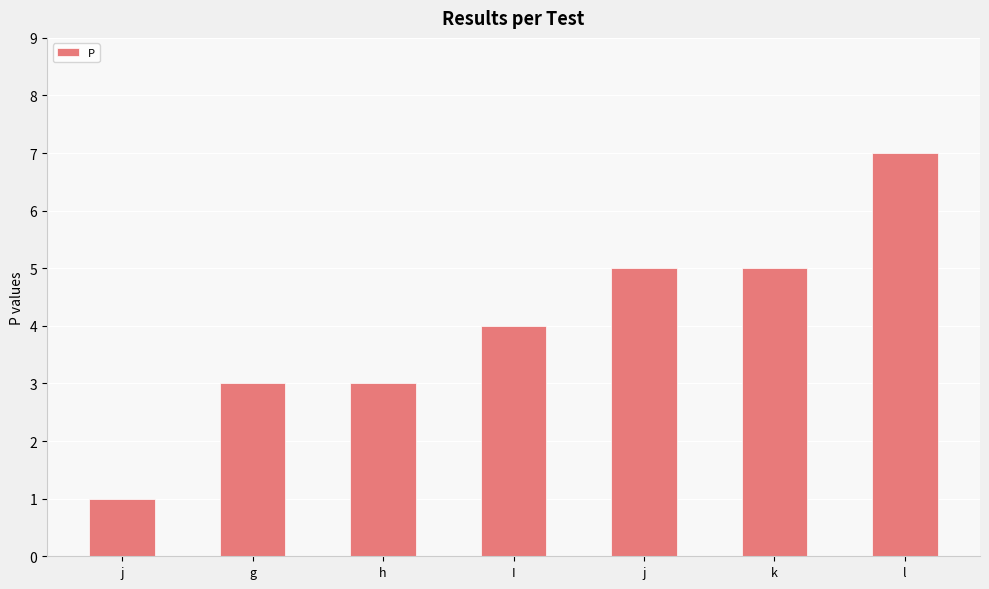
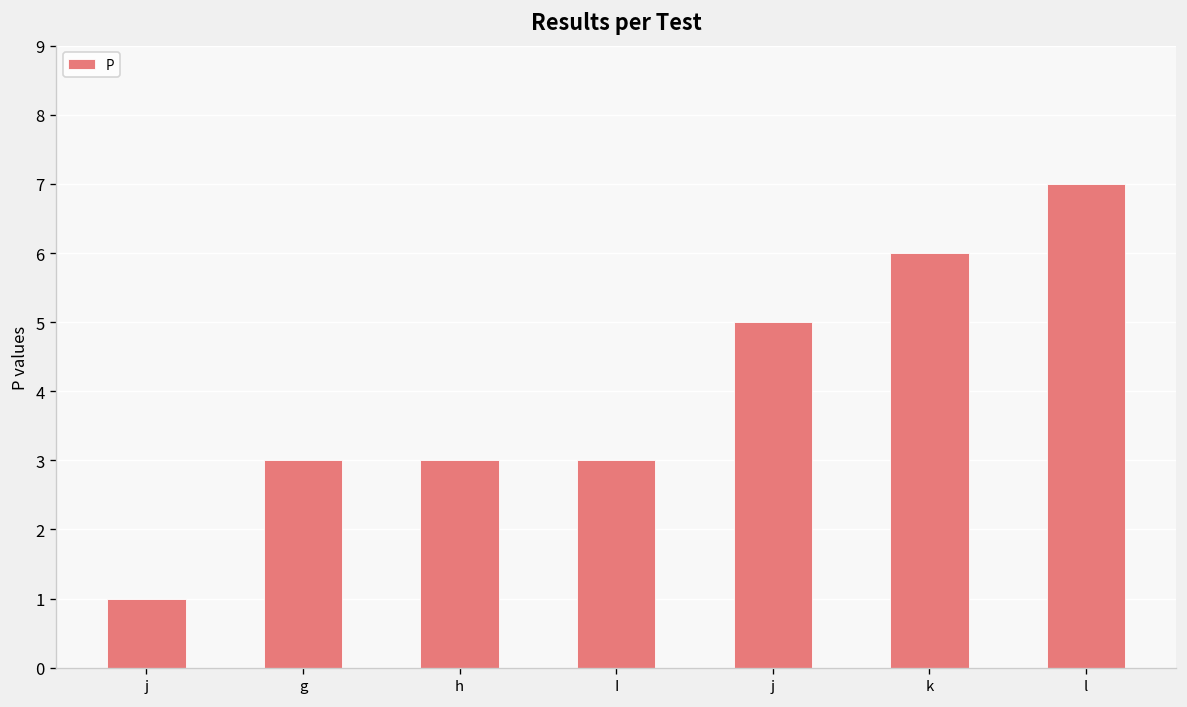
I: 4 -> 3
k: 5 -> 6
